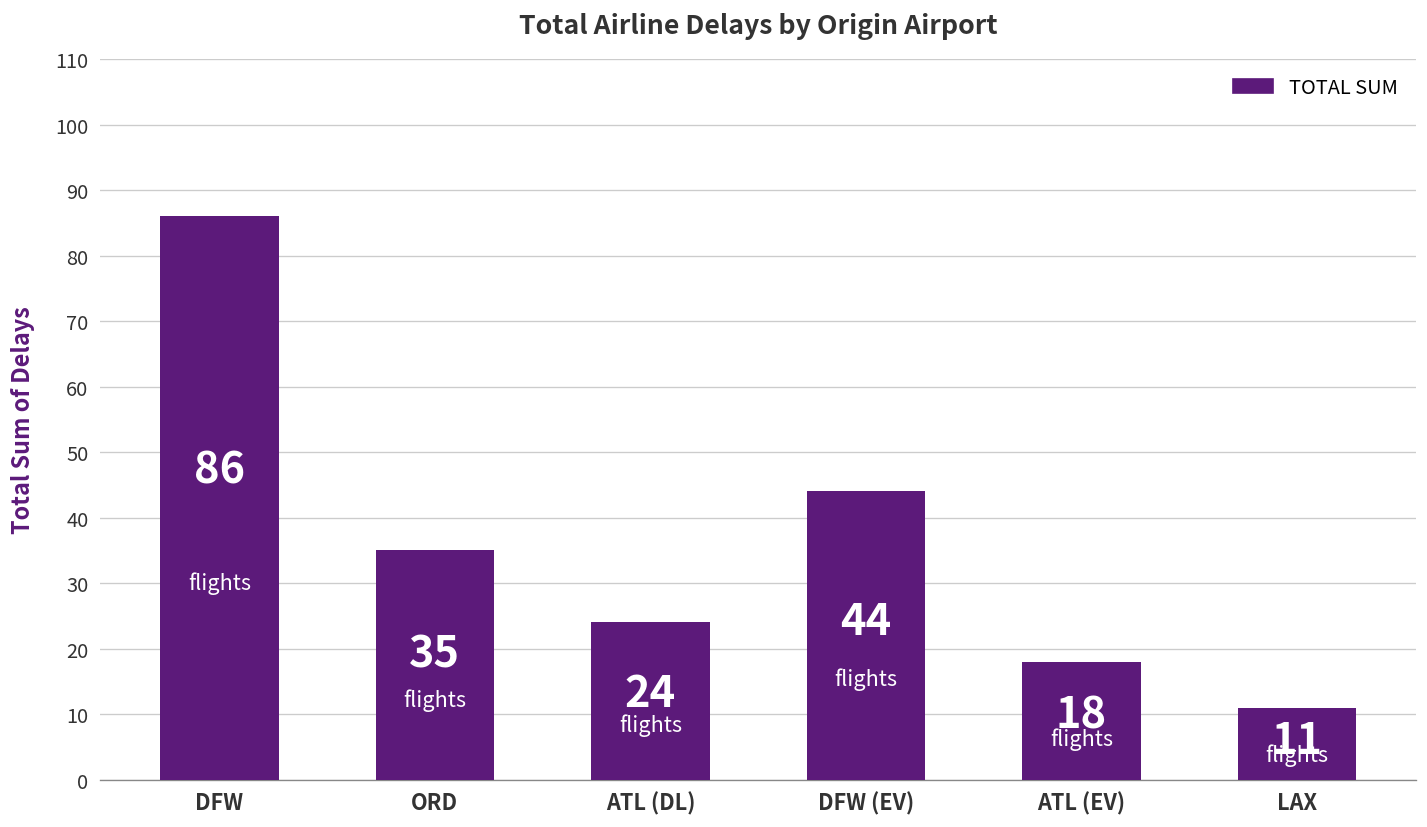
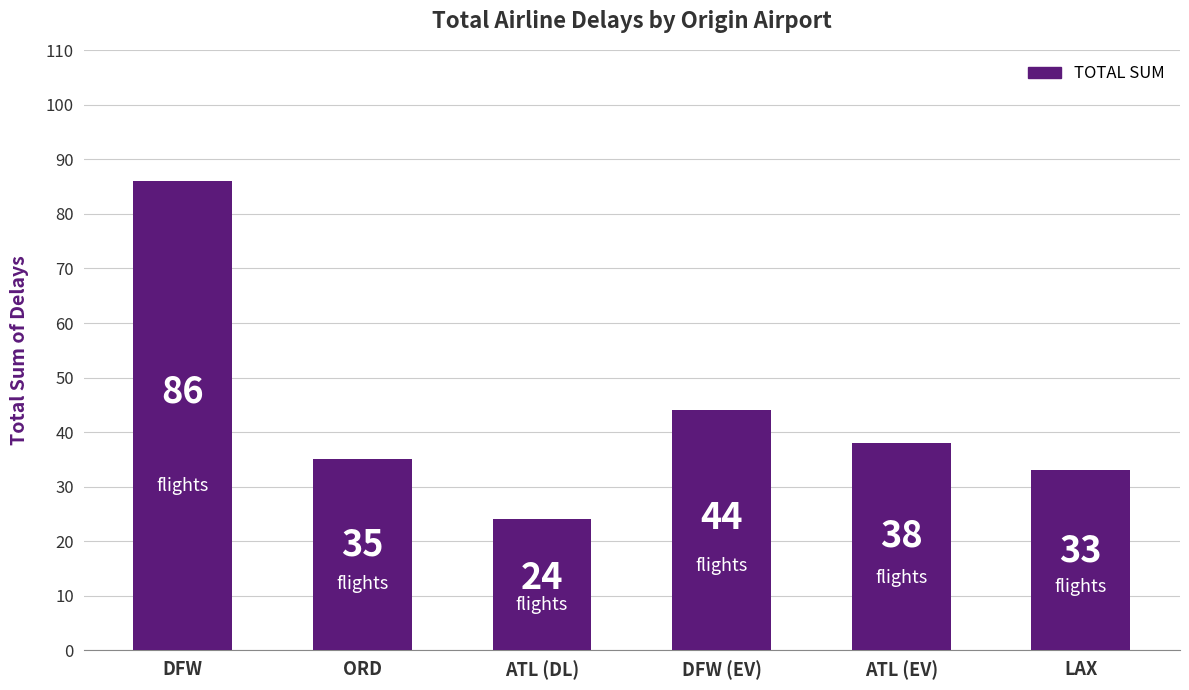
ATL (EV): 18 -> 38
LAX: 11 -> 33
